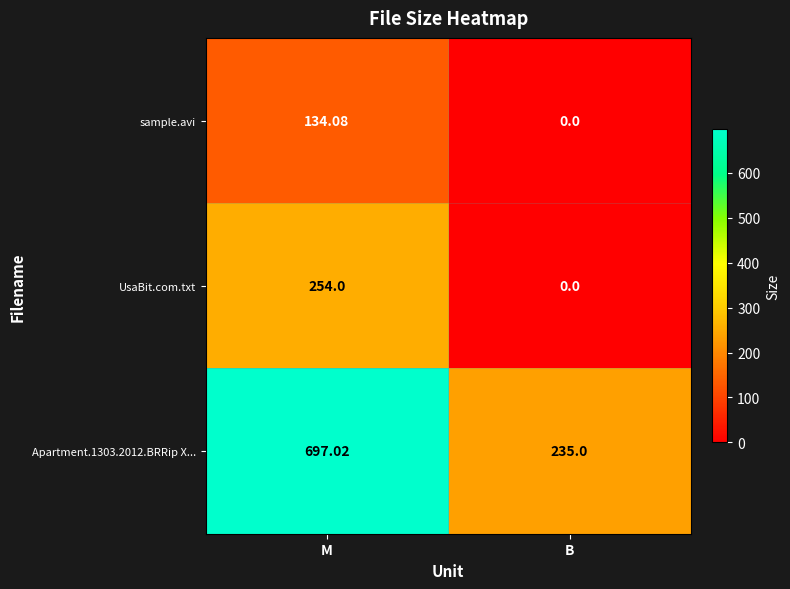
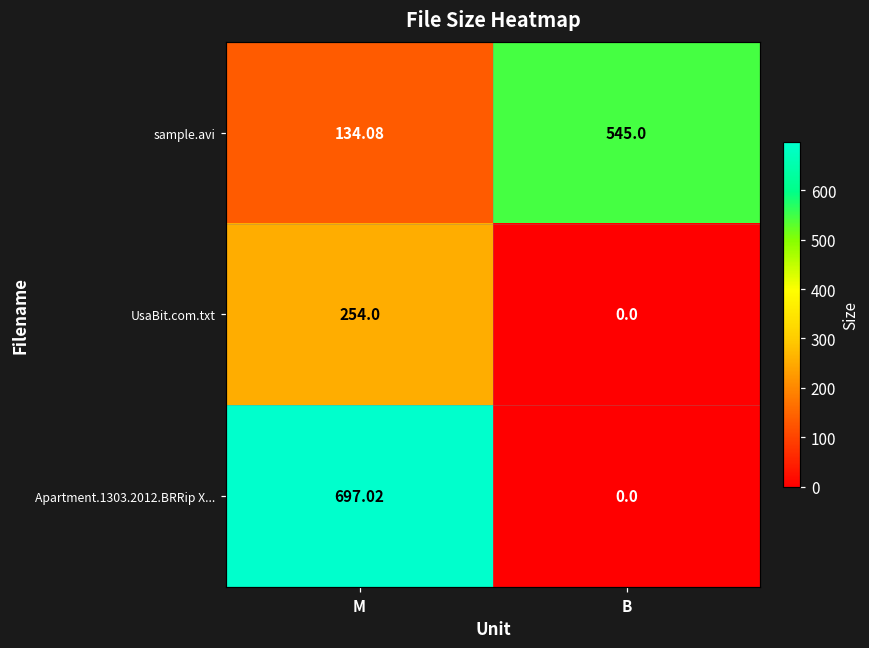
sample.avi, B: 0.0 -> 545.0
Apartment.1303.2012.BRRip X..., B: 235.0 -> 0.0
